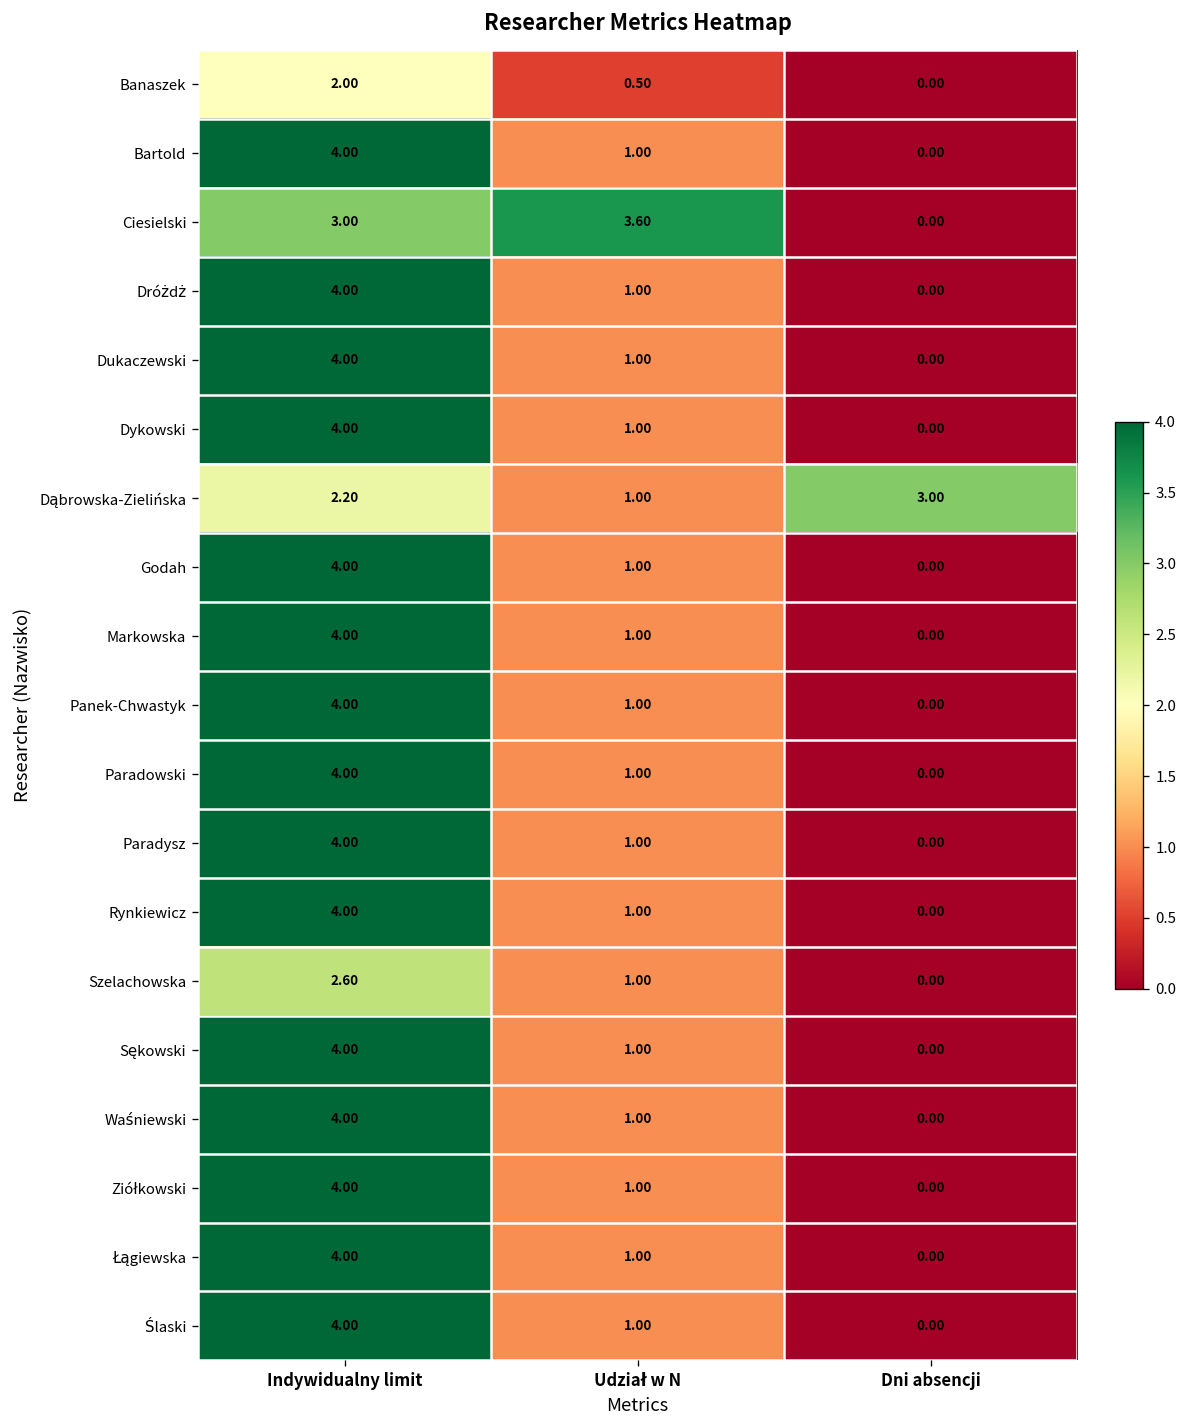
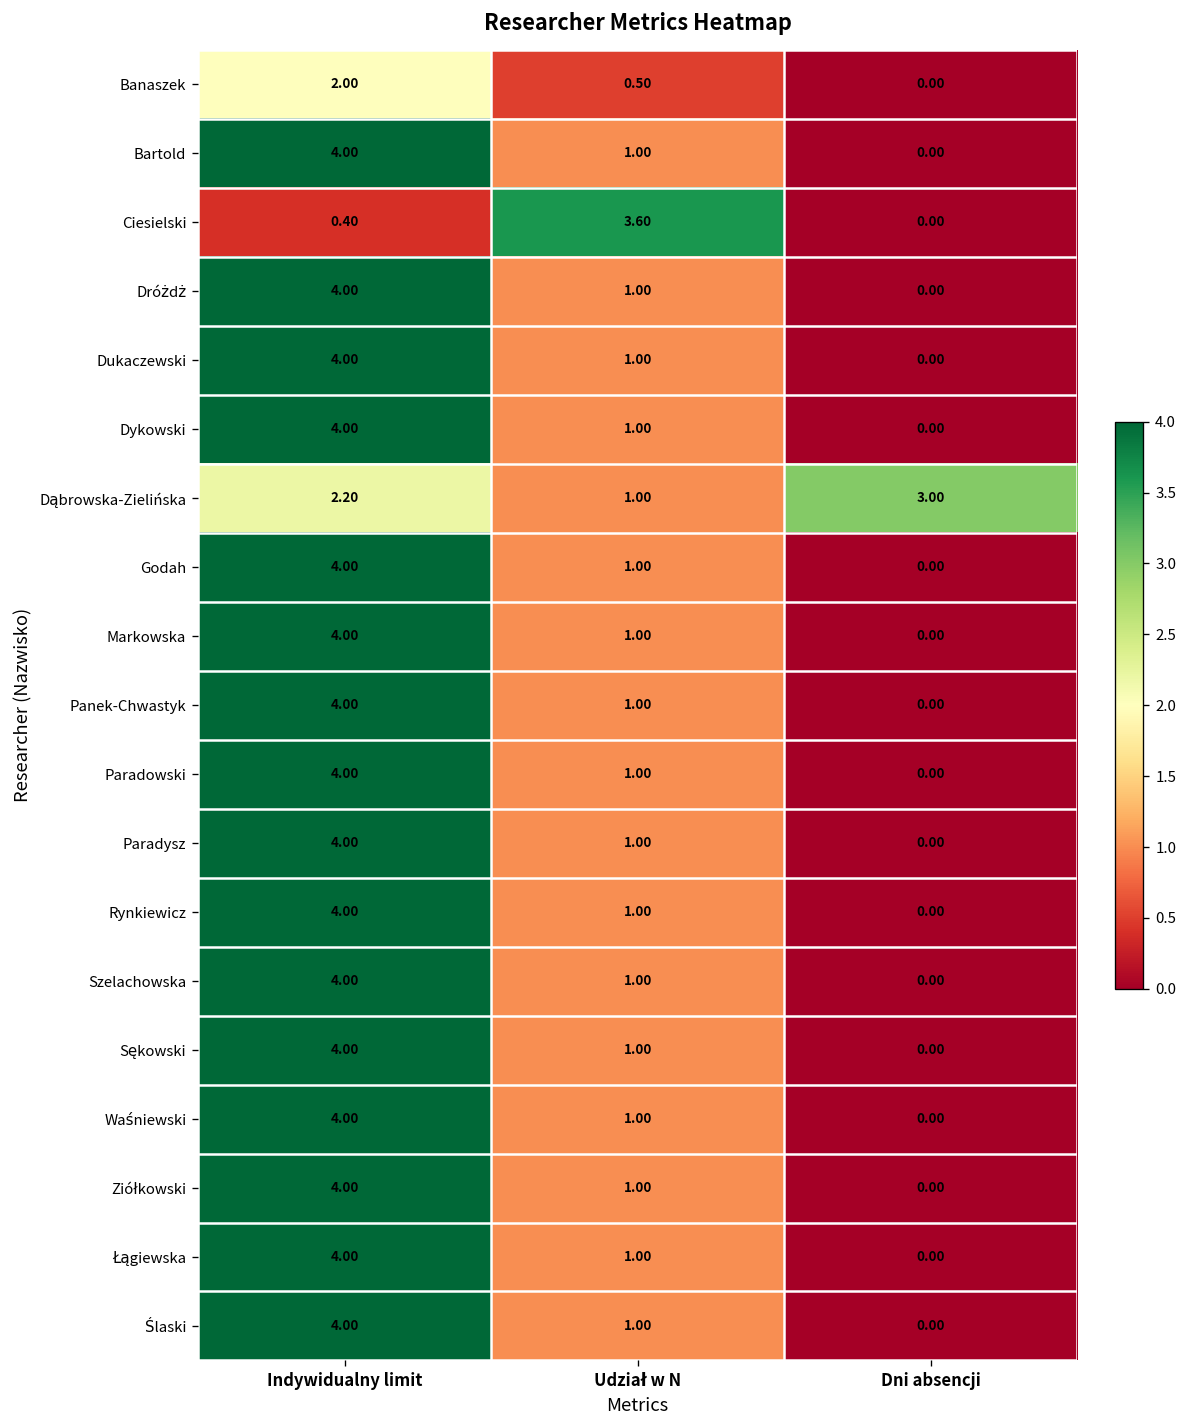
Ciesielski, Indywidualny limit: 3.00 -> 0.40
Szelachowska, Indywidualny limit: 2.60 -> 4.00
